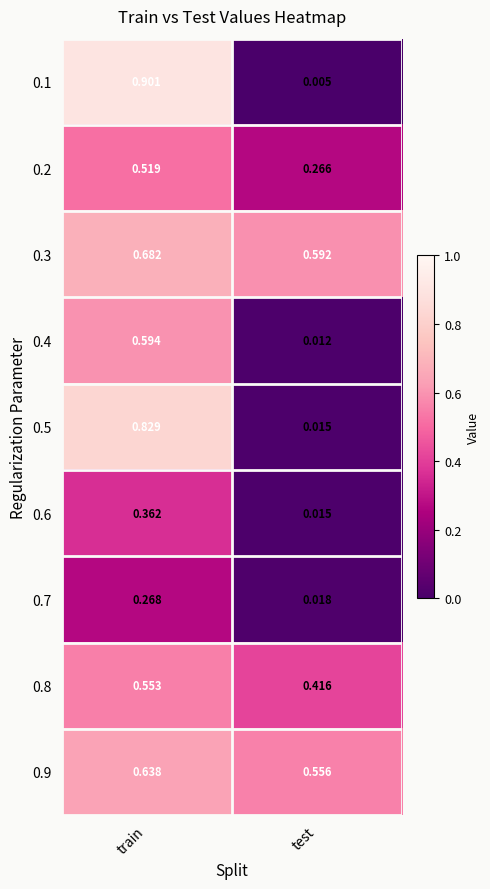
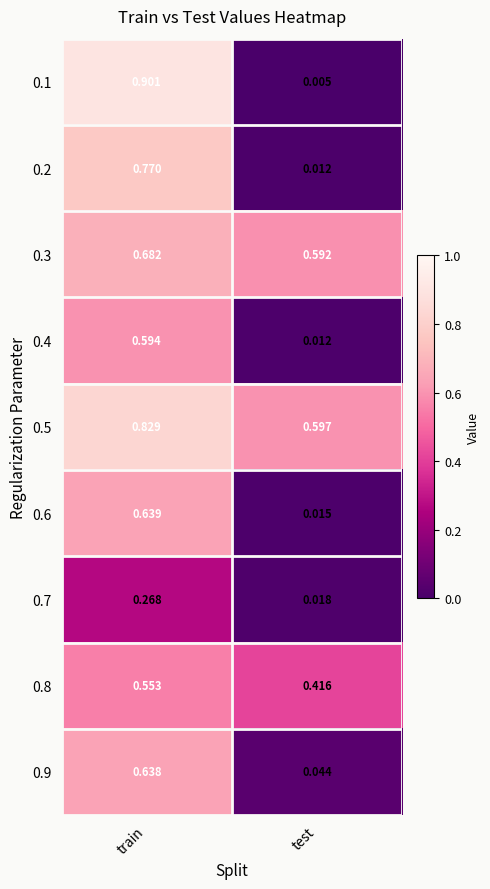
0.2, train: 0.519 -> 0.770
0.2, test: 0.266 -> 0.012
0.5, test: 0.015 -> 0.597
0.6, train: 0.362 -> 0.639
0.9, test: 0.556 -> 0.044
